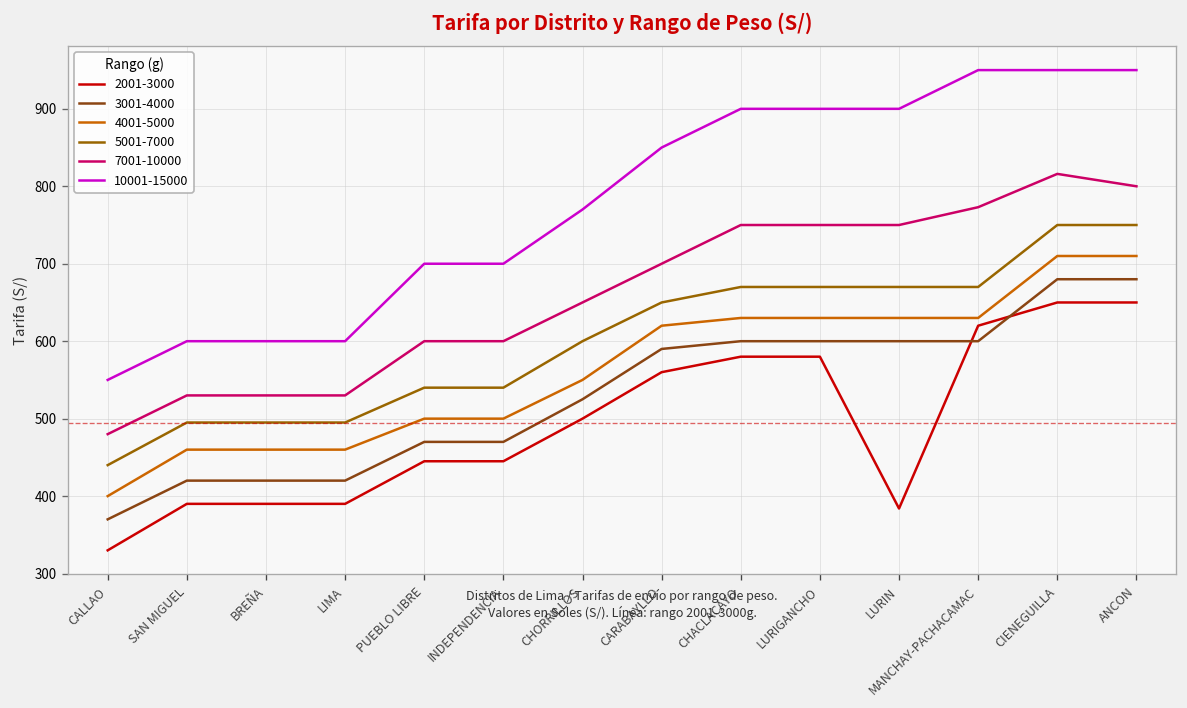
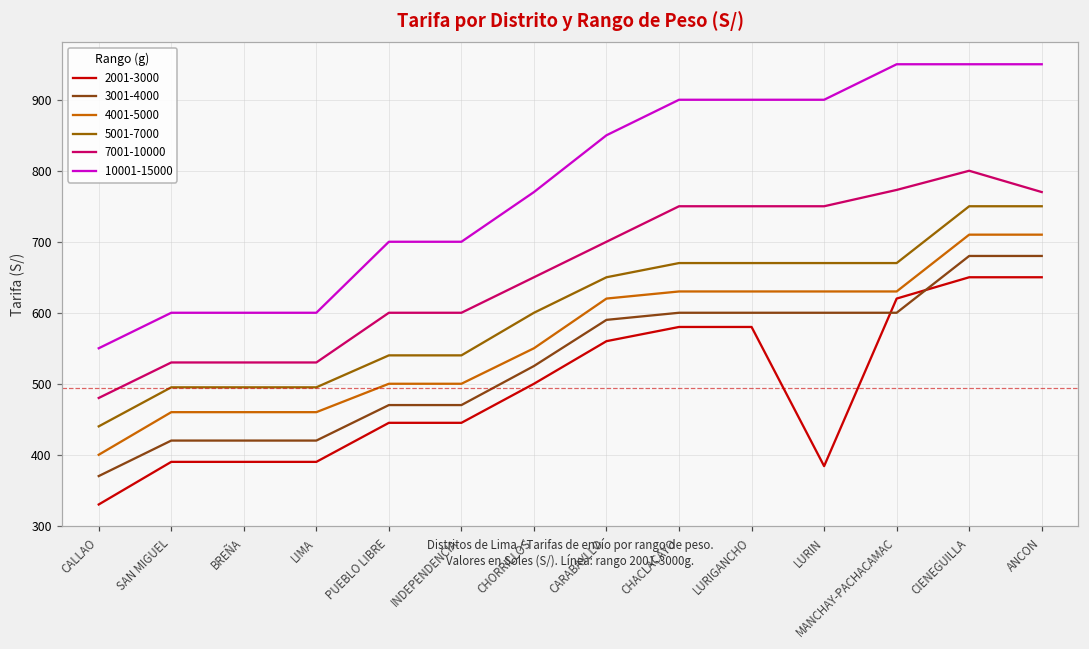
7001-10000, CIENEGUILLA: 820 -> 800
7001-10000, ANCON: 800 -> 770
